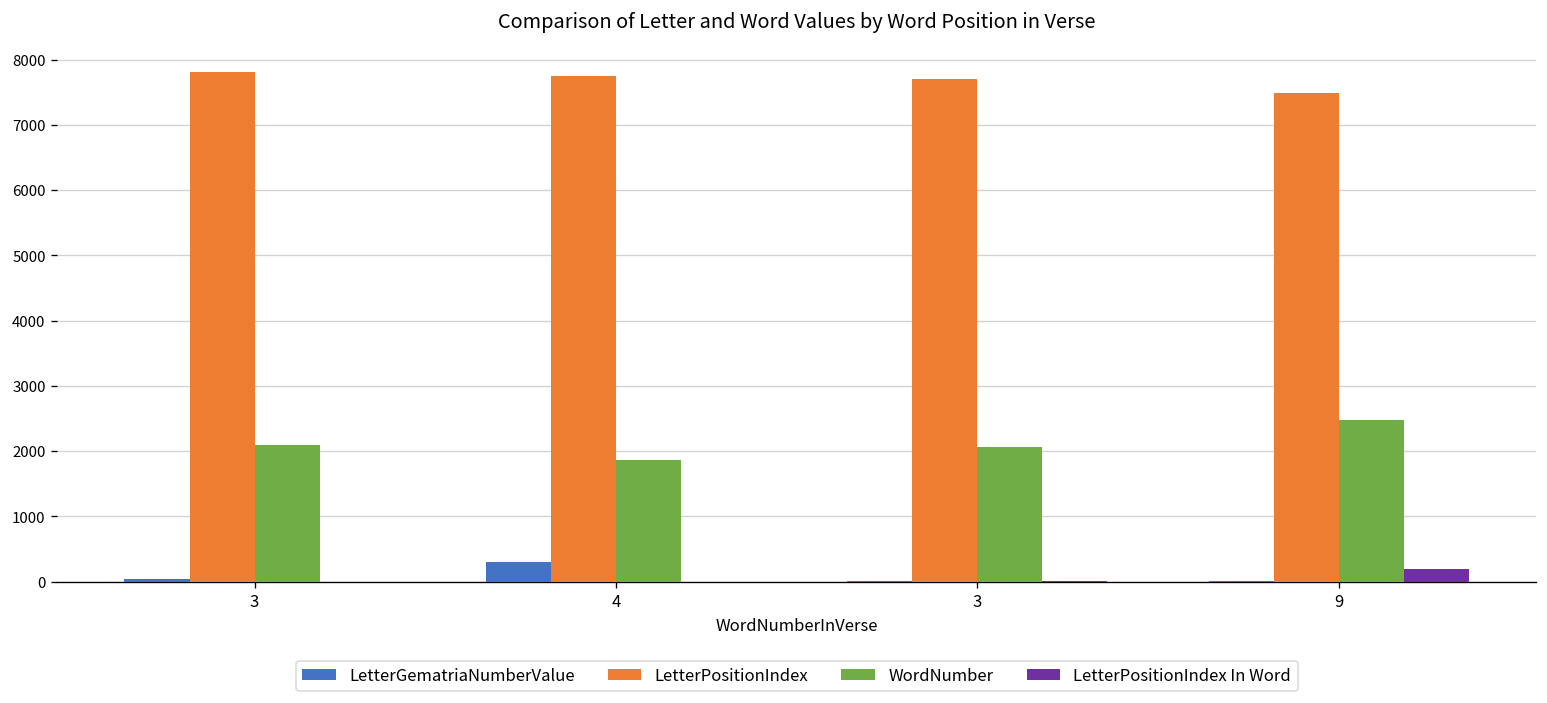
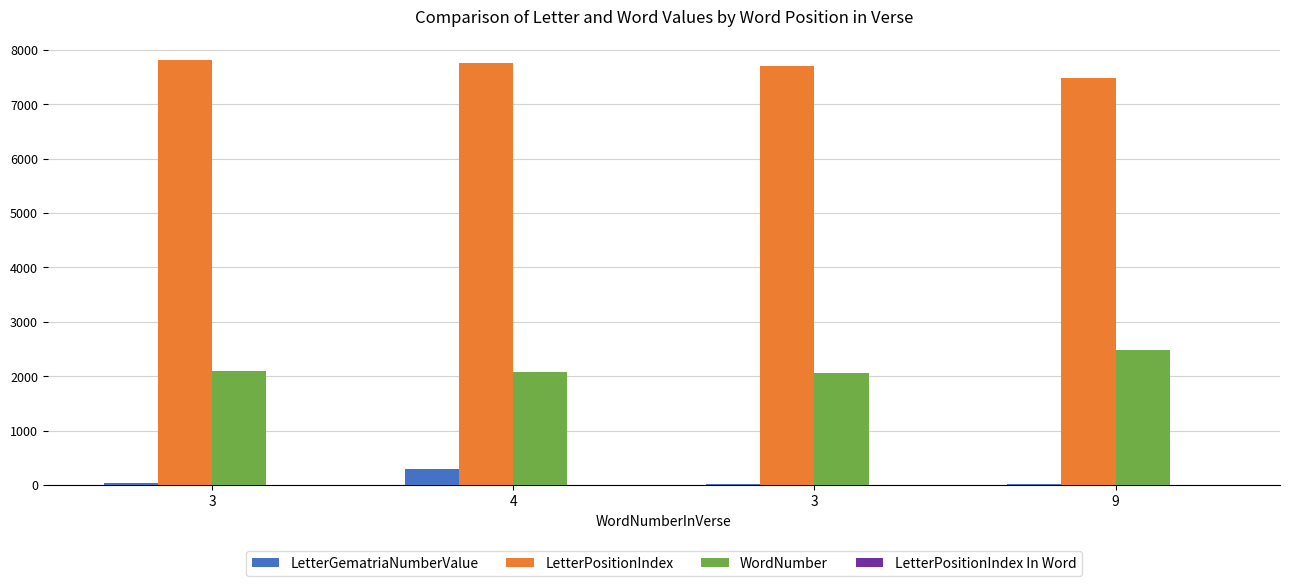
WordNumber, 4: 1900 -> 2100
LetterPositionIndex In Word, 9: 200 -> 0
